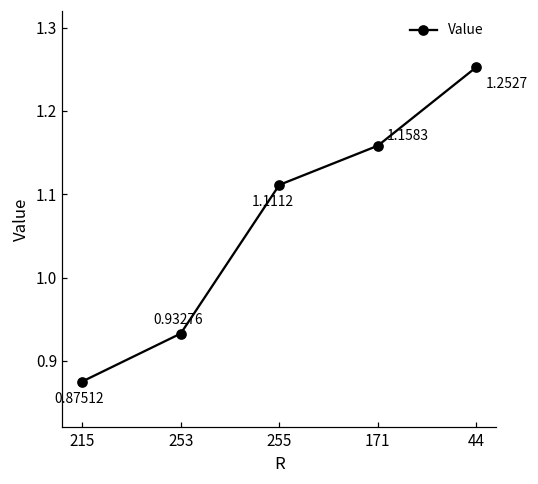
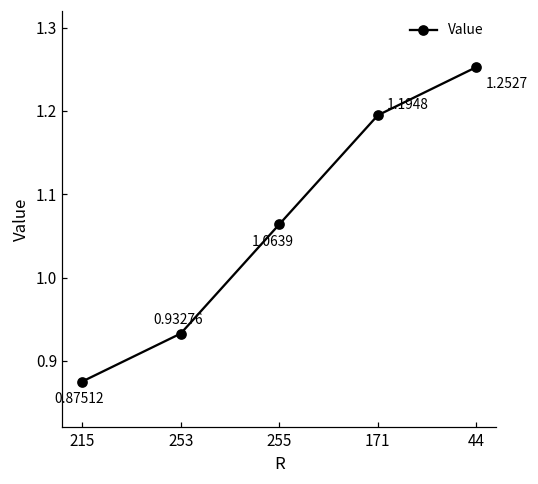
255: 1.1112 -> 1.0639
171: 1.1583 -> 1.1948
